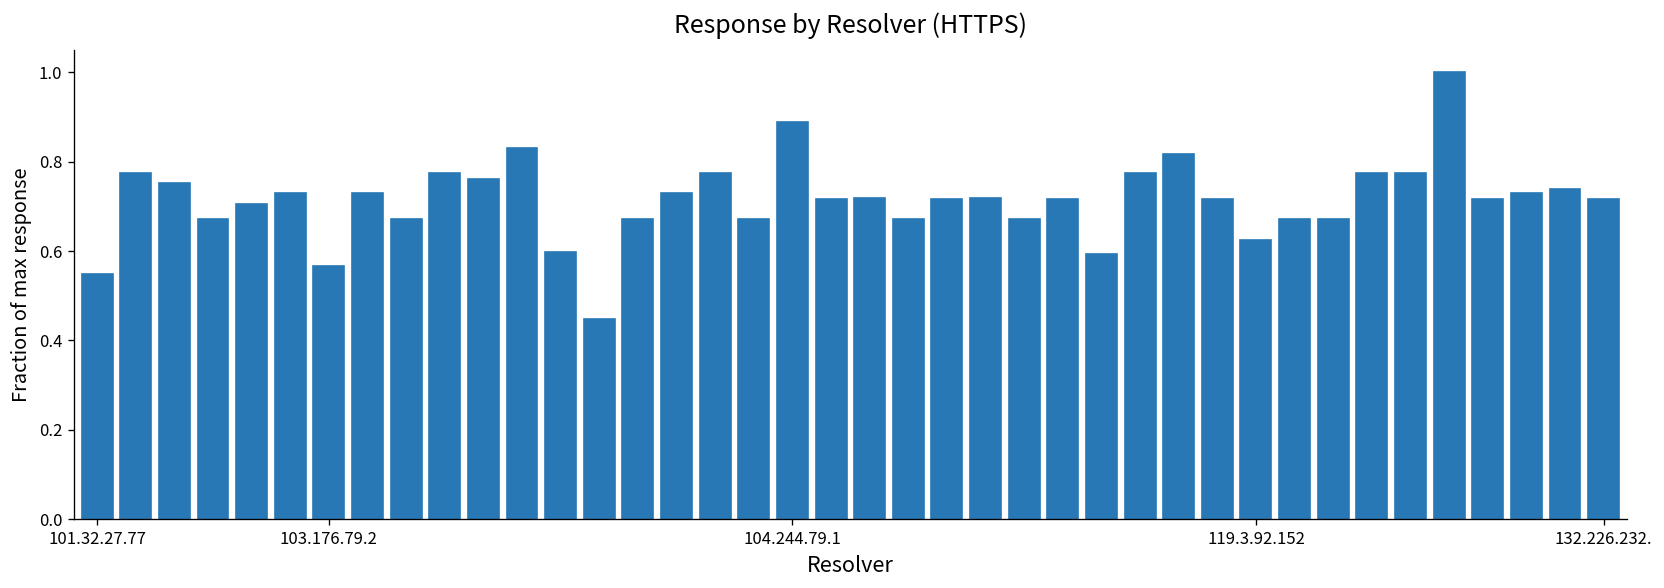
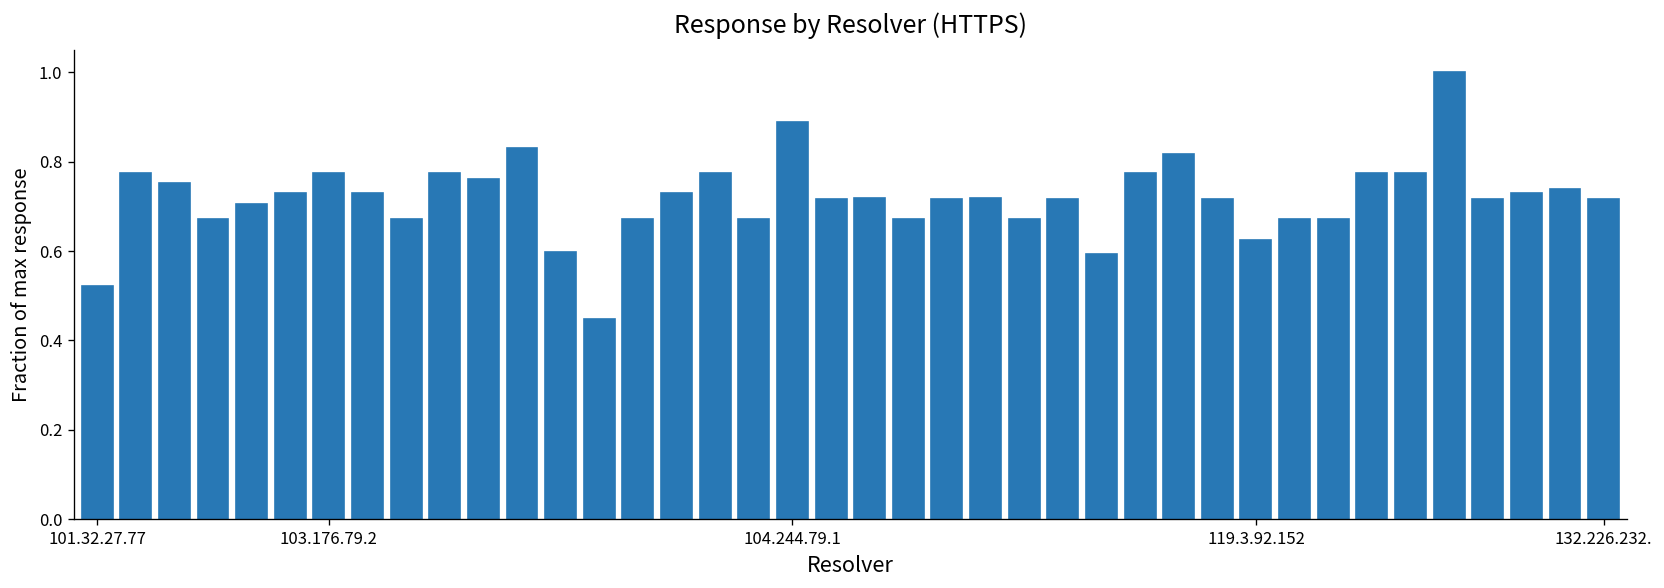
101.32.27.77: 0.55 -> 0.52
103.176.79.2: 0.57 -> 0.77
